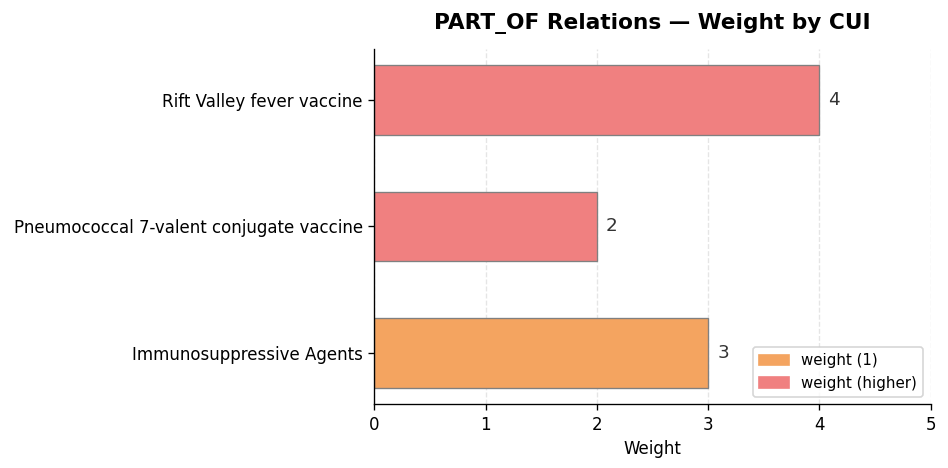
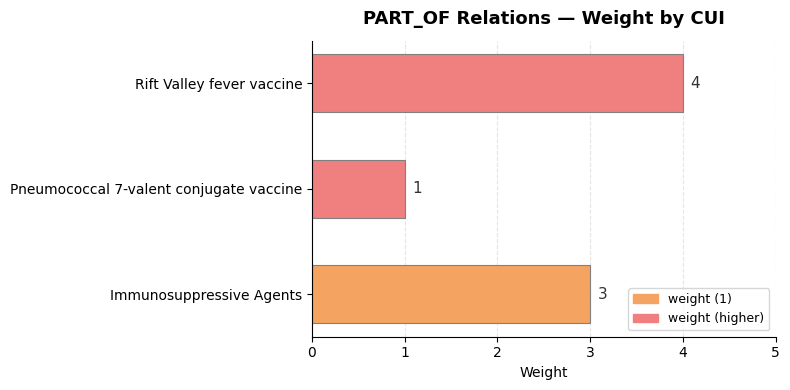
Pneumococcal 7-valent conjugate vaccine: 2 -> 1
